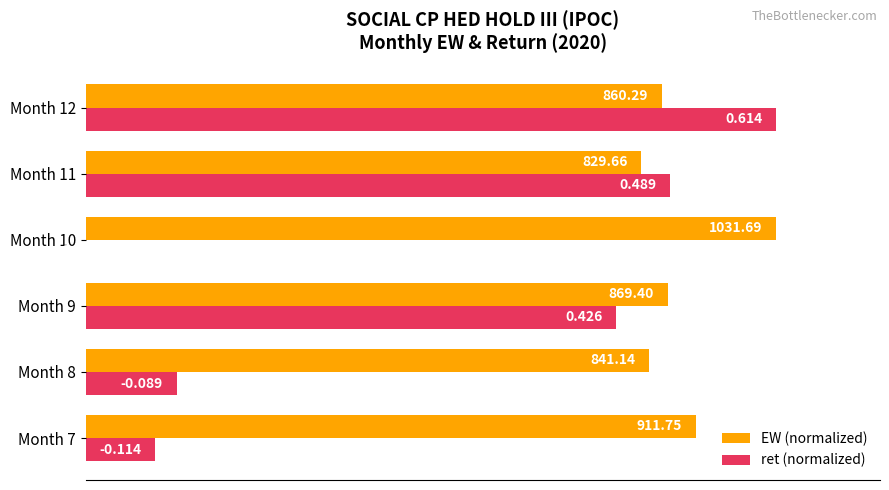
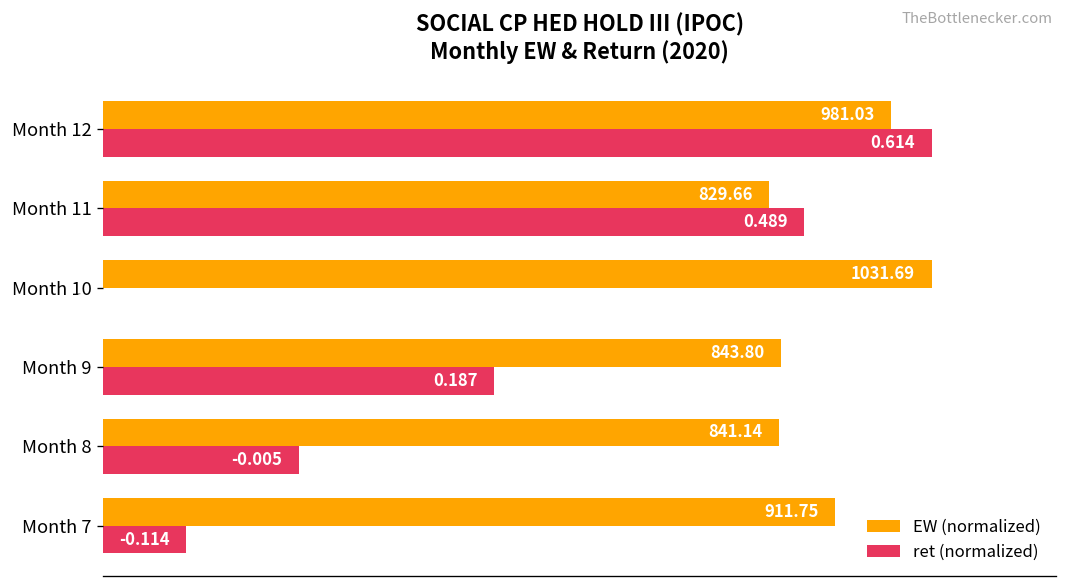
EW (normalized), Month 12: 860.29 -> 981.03
EW (normalized), Month 9: 869.40 -> 843.80
ret (normalized), Month 9: 0.426 -> 0.187
ret (normalized), Month 8: -0.089 -> -0.005
